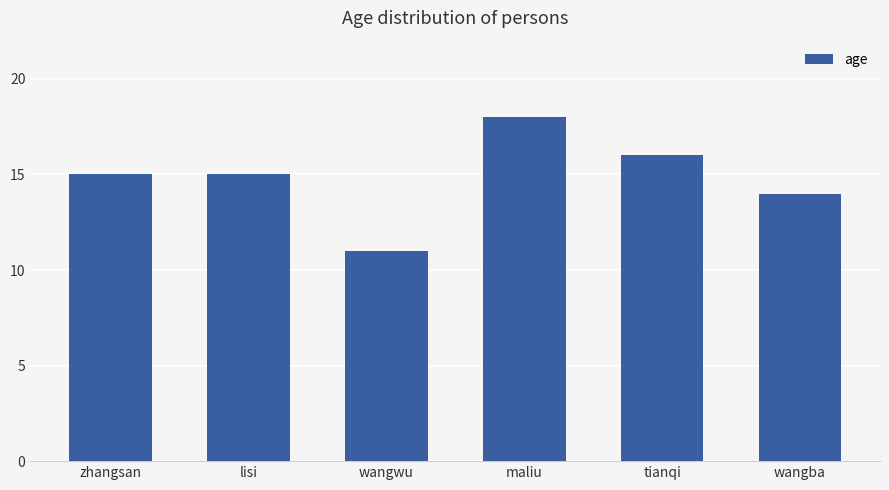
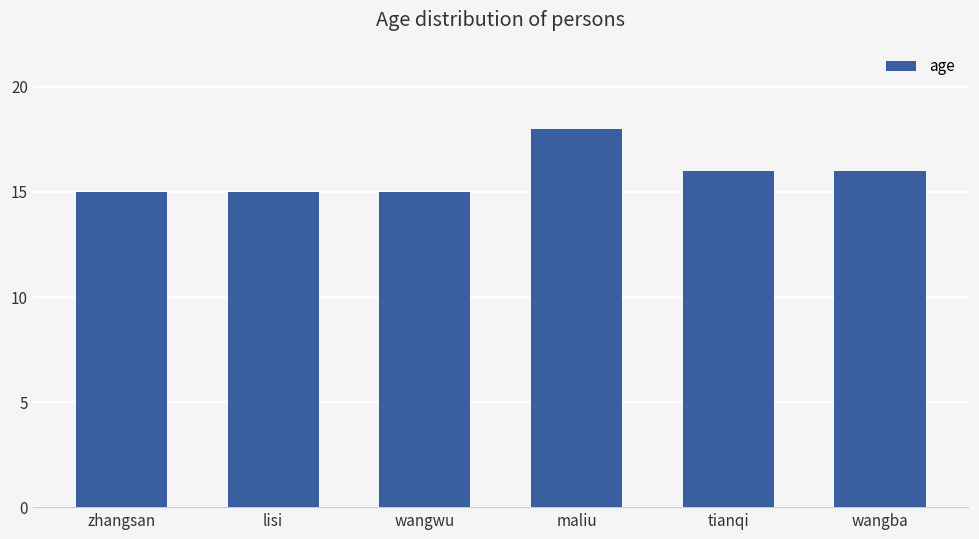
wangwu: 11 -> 15
wangba: 14 -> 16
